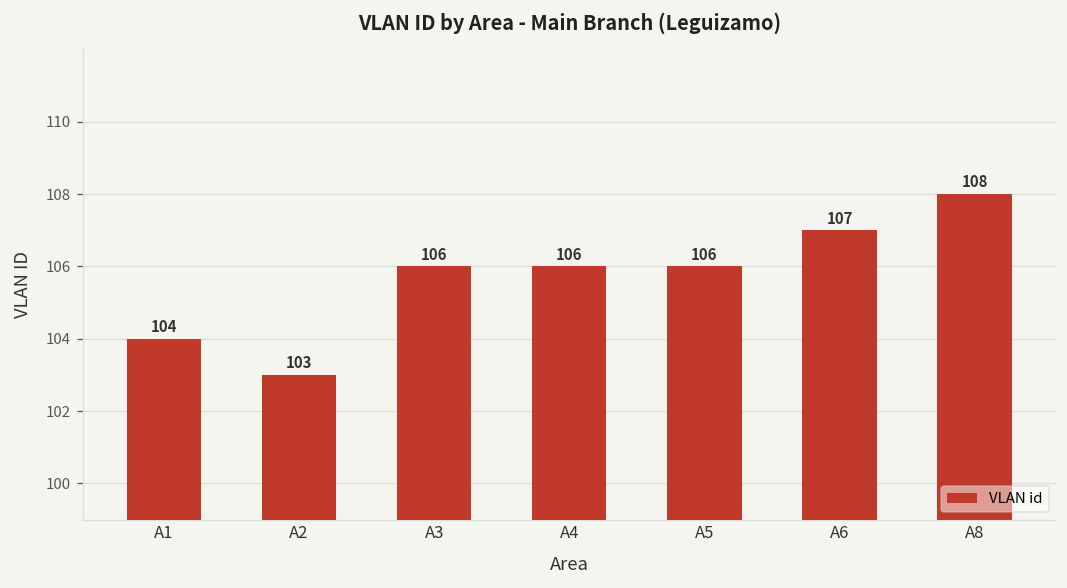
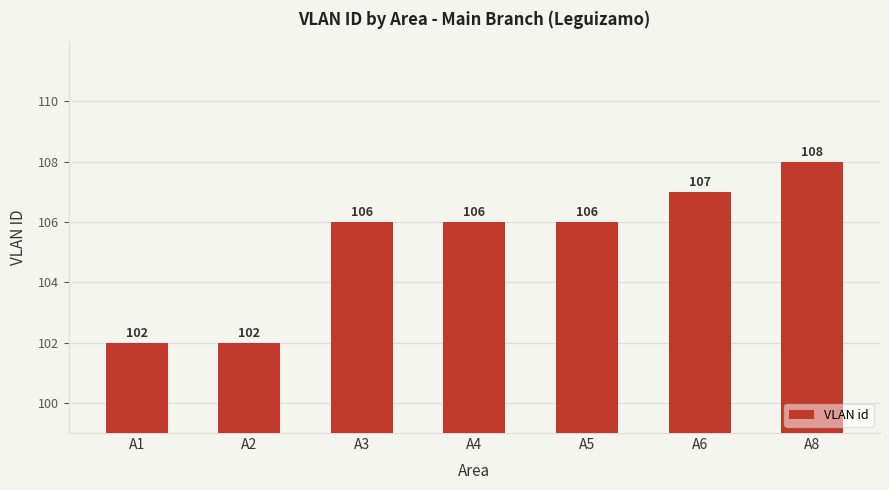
A1: 104 -> 102
A2: 103 -> 102
